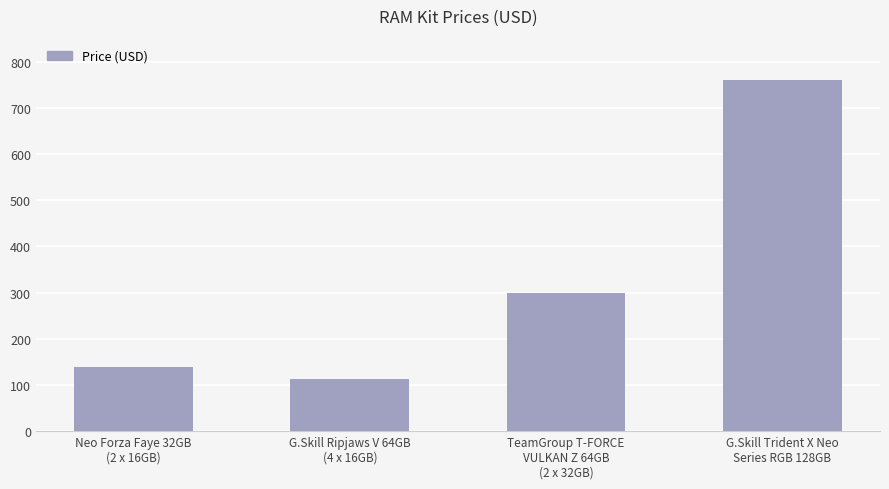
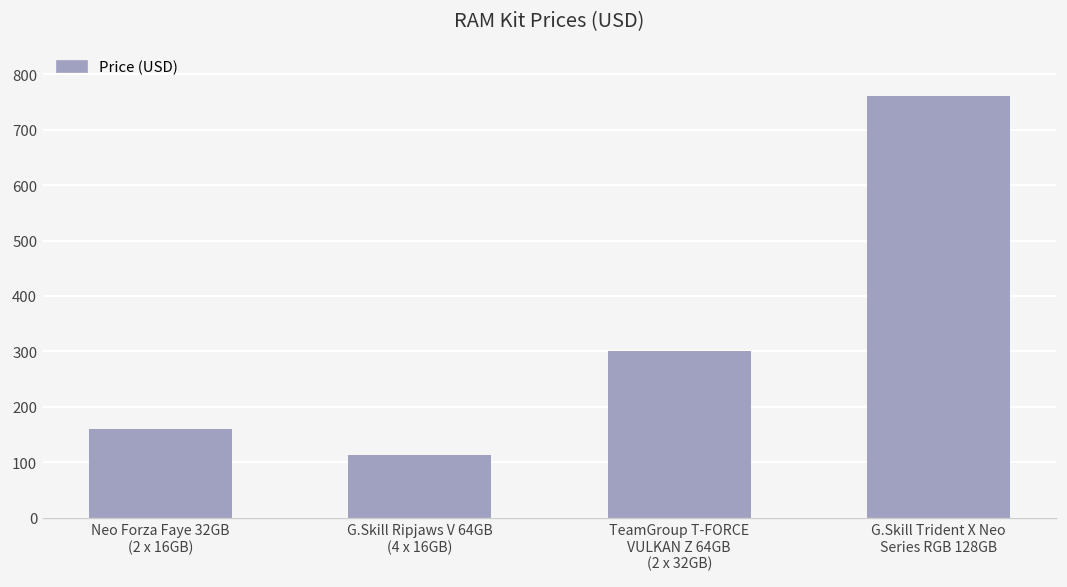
Neo Forza Faye 32GB (2 x 16GB): 140 -> 160
